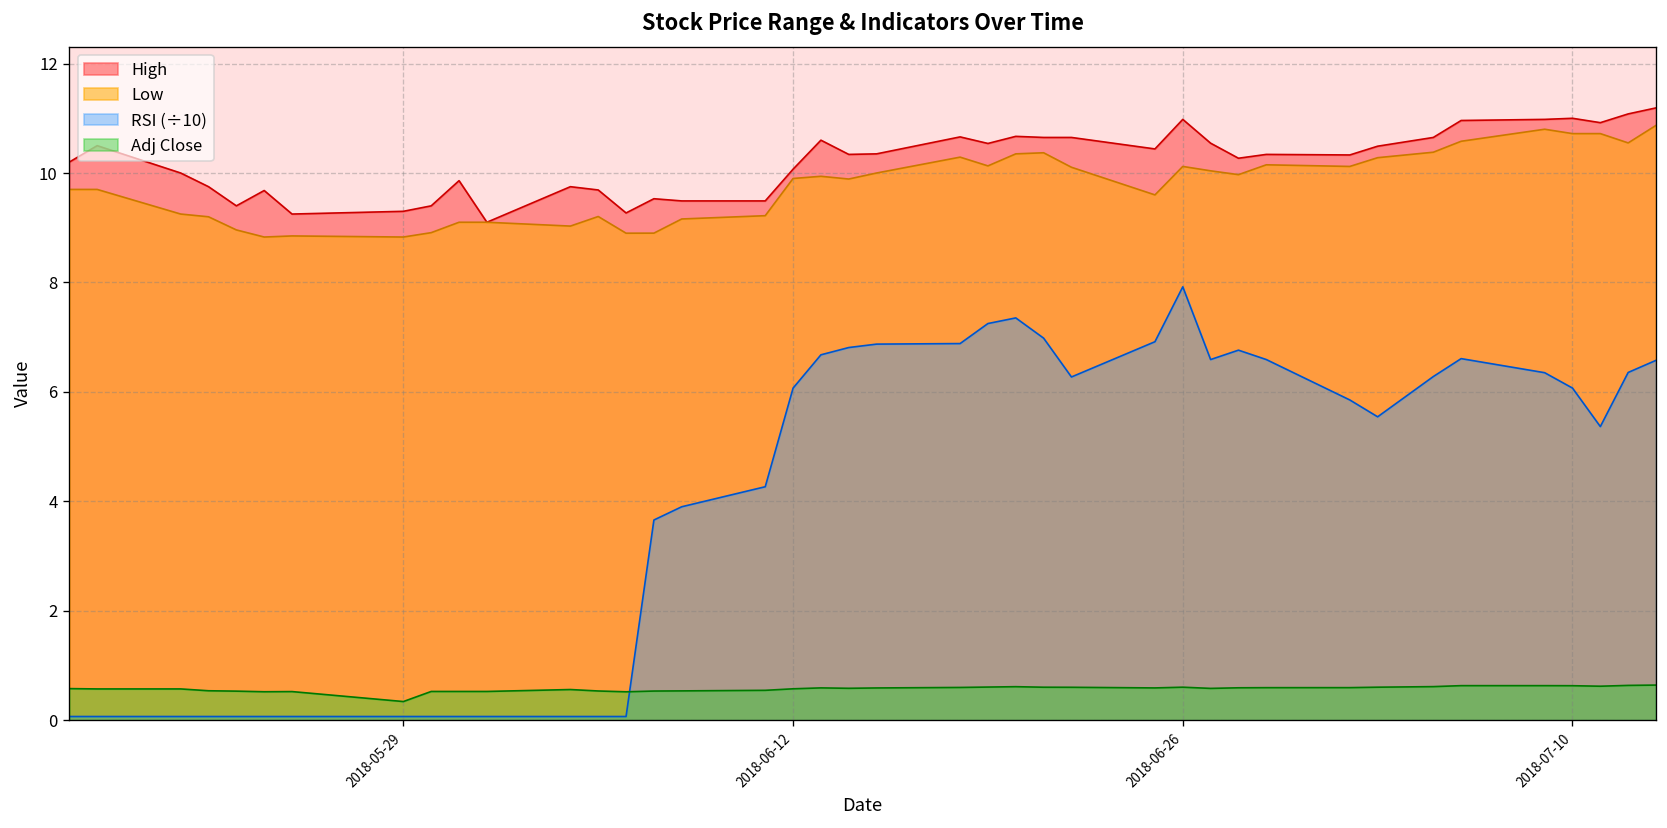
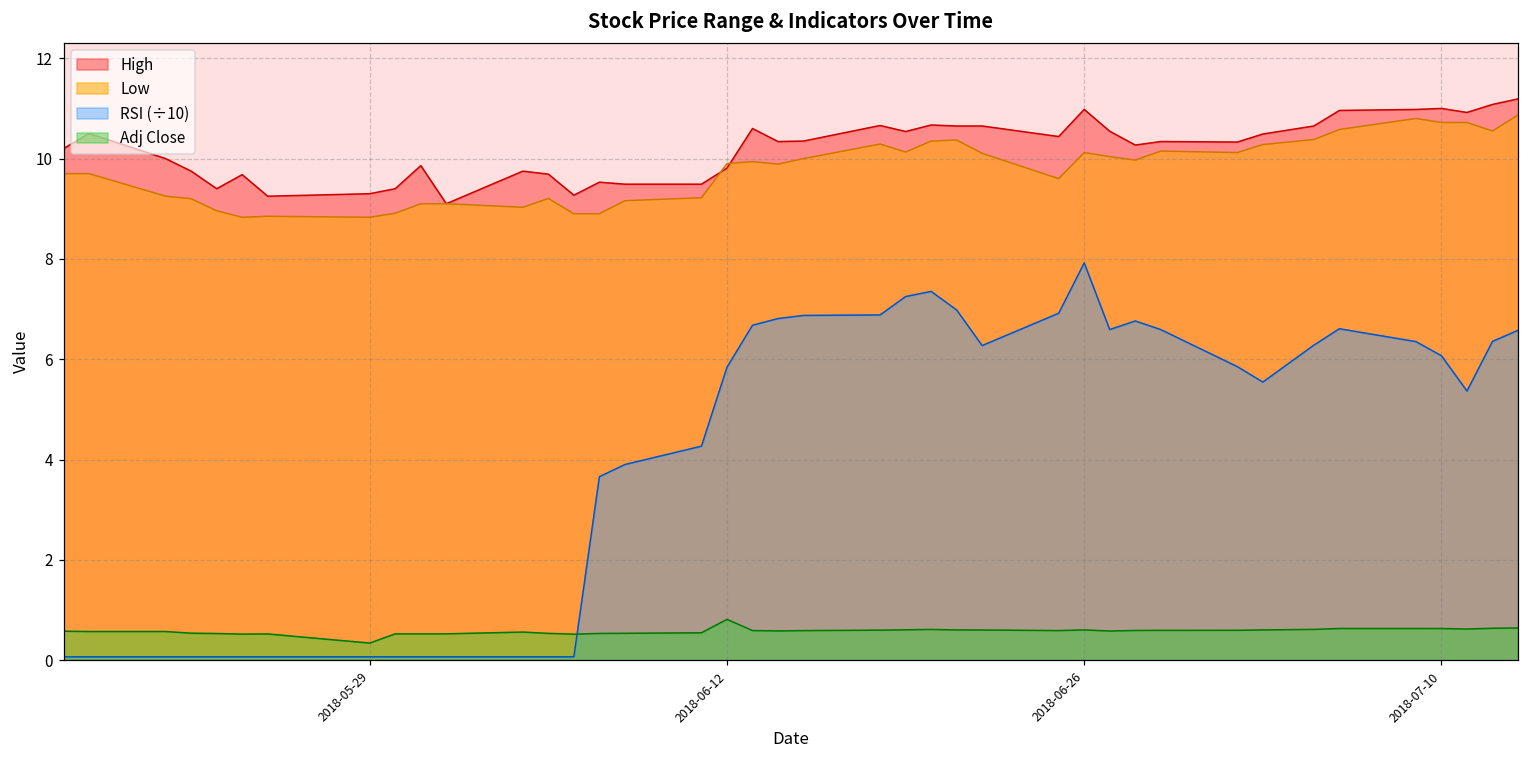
High, 2018-06-12: 10.1 -> 9.8
RSI (÷10), 2018-06-12: 6.1 -> 5.8
Adj Close, 2018-06-12: 0.6 -> 0.8
